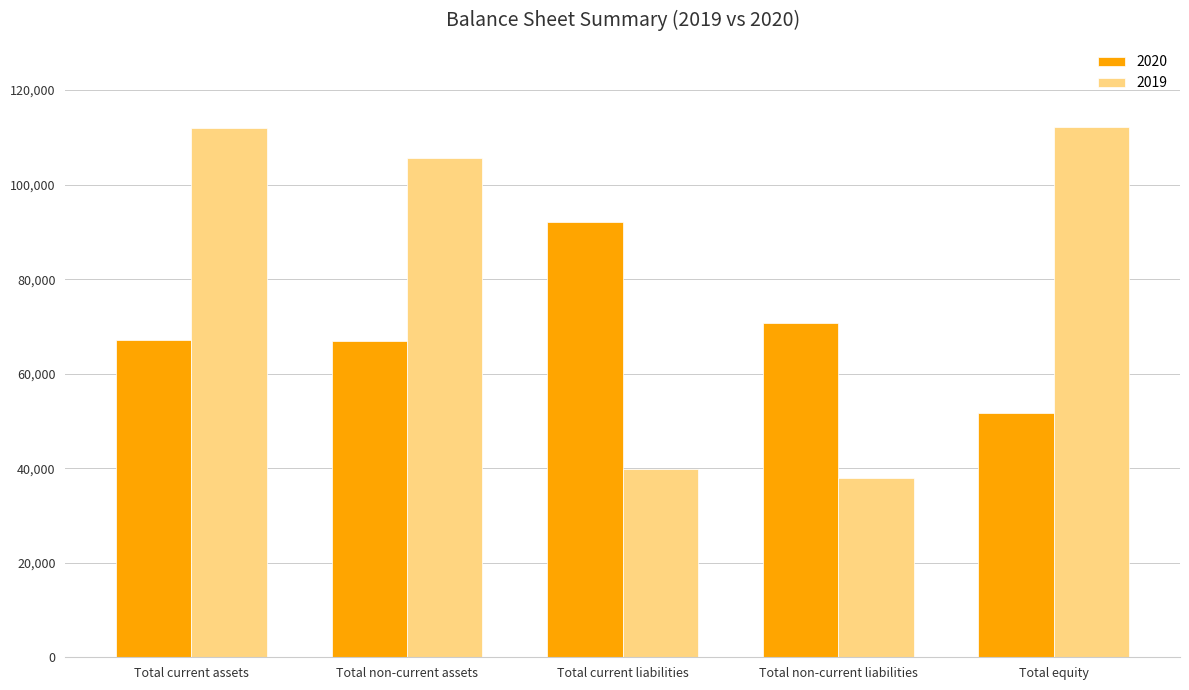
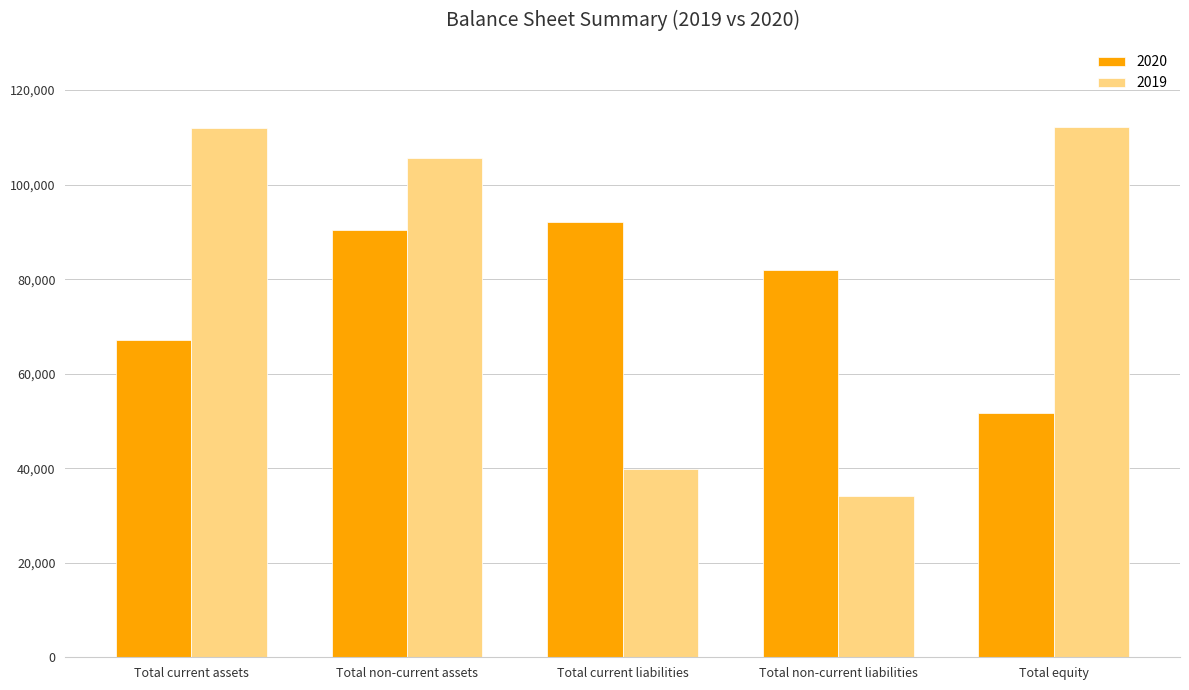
2020, Total non-current assets: 67,000 -> 90,000
2020, Total non-current liabilities: 71,000 -> 82,000
2019, Total non-current liabilities: 38,000 -> 34,000
